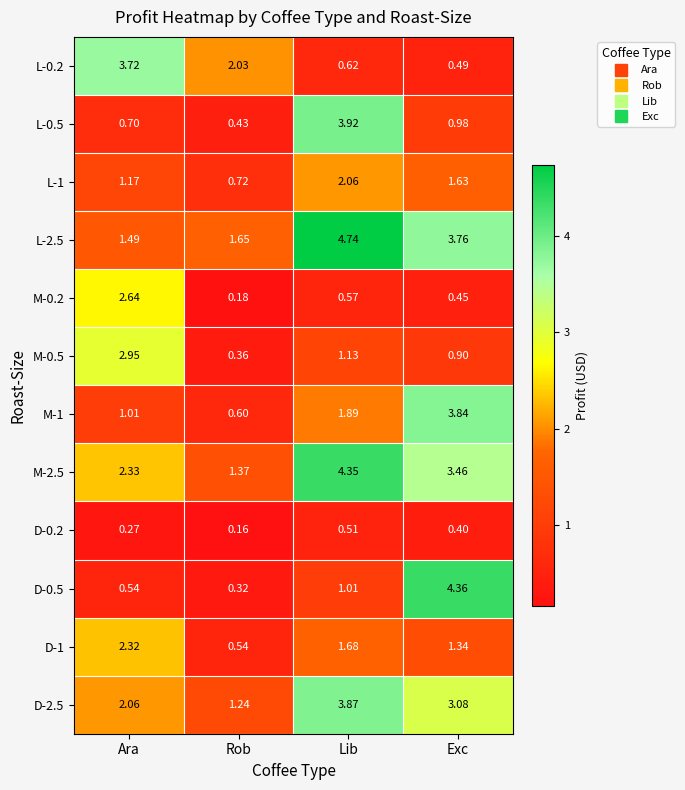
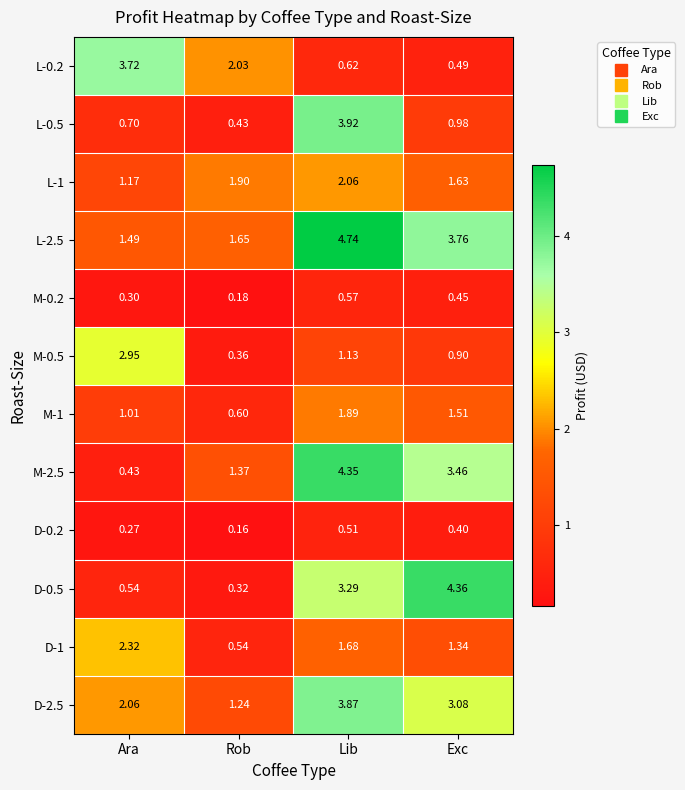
L-1, Rob: 0.72 -> 1.90
M-0.2, Ara: 2.64 -> 0.30
M-1, Exc: 3.84 -> 1.51
M-2.5, Ara: 2.33 -> 0.43
D-0.5, Lib: 1.01 -> 3.29
